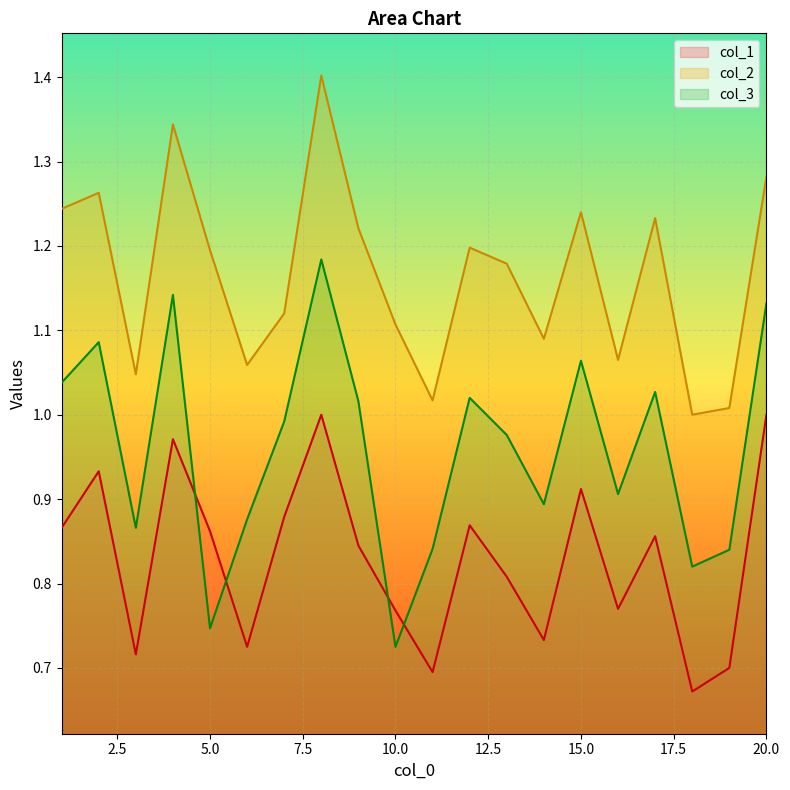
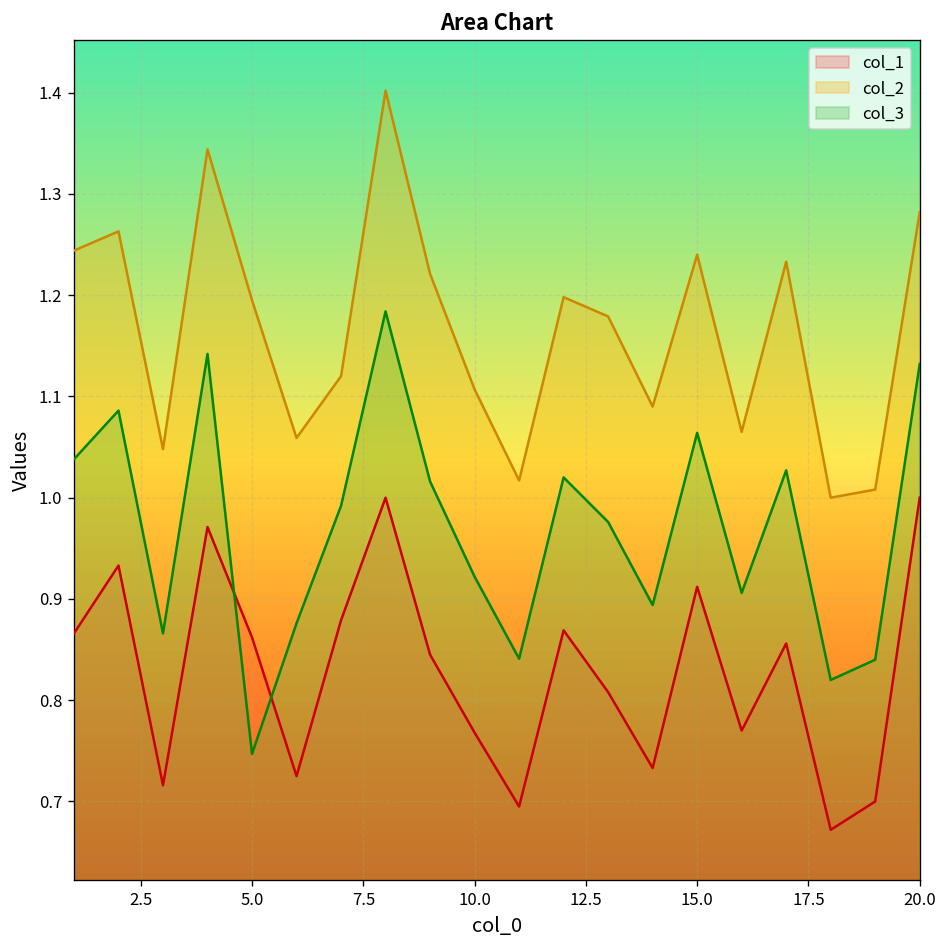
col_3, 10.0: 0.73 -> 0.92
